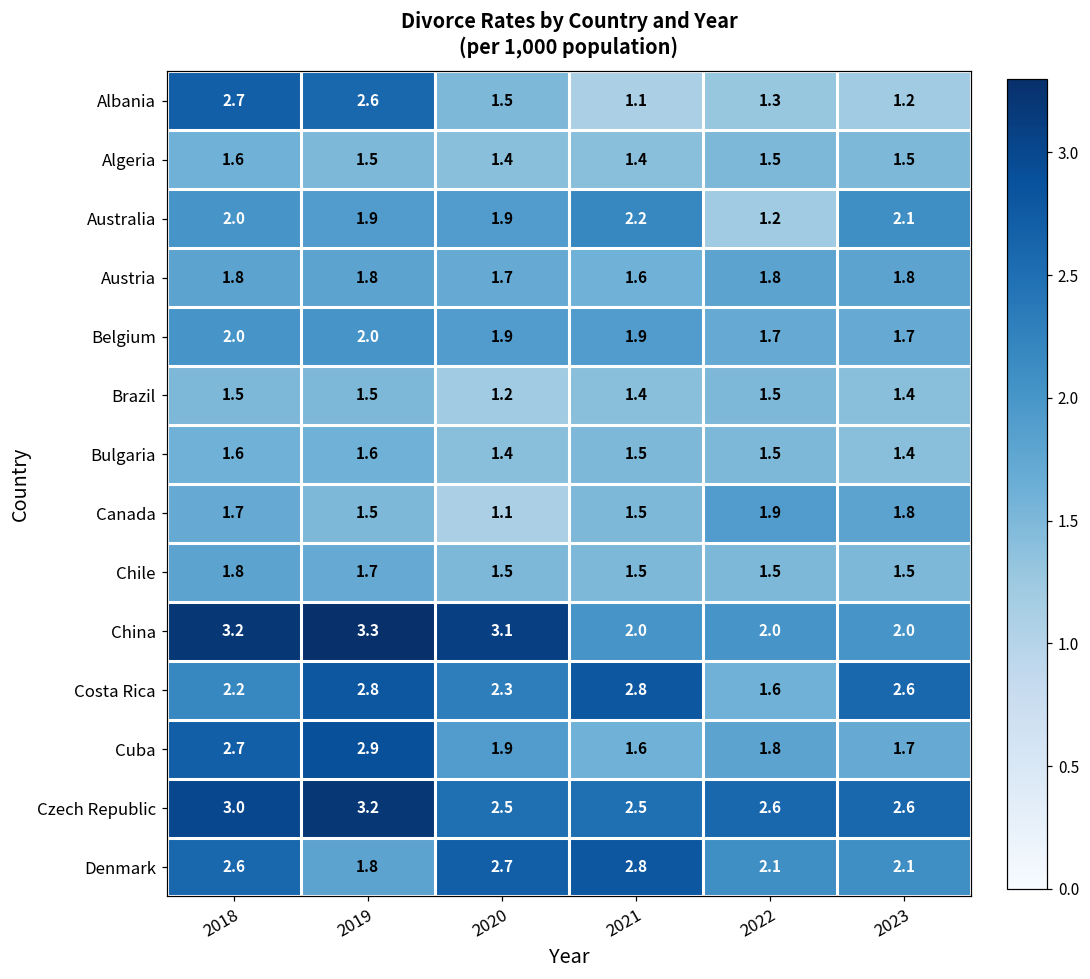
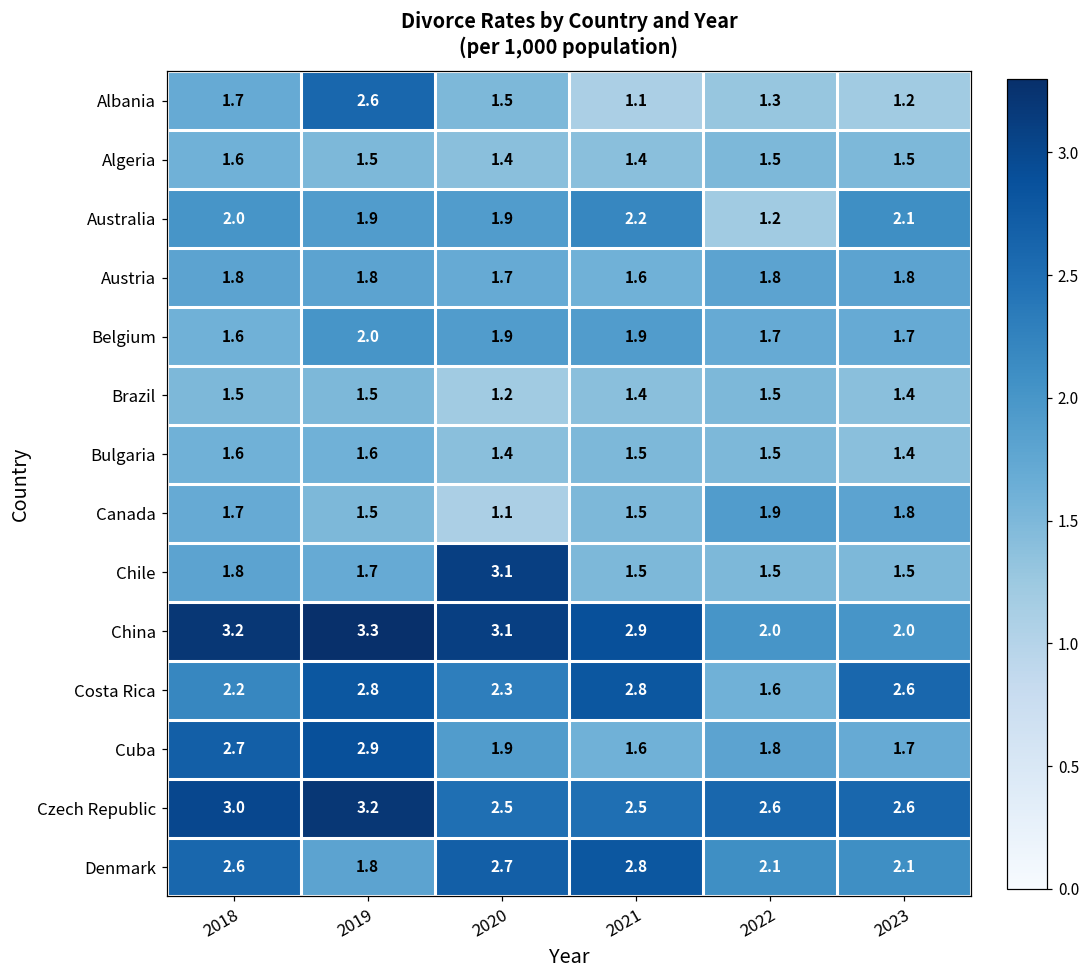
Albania, 2018: 2.7 -> 1.7
Belgium, 2018: 2.0 -> 1.6
Chile, 2020: 1.5 -> 3.1
China, 2021: 2.0 -> 2.9
